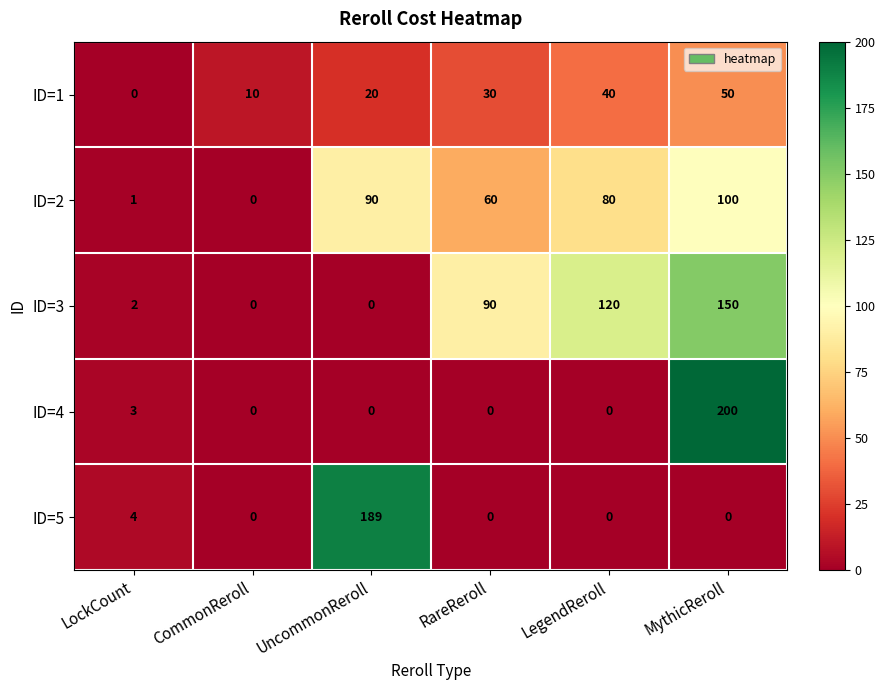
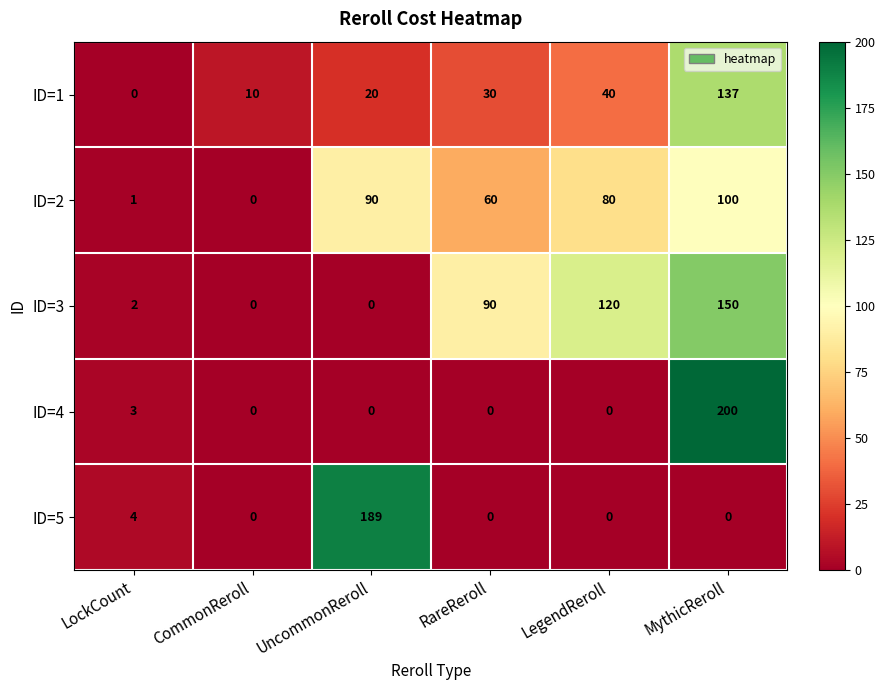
ID=1, MythicReroll: 50 -> 137
